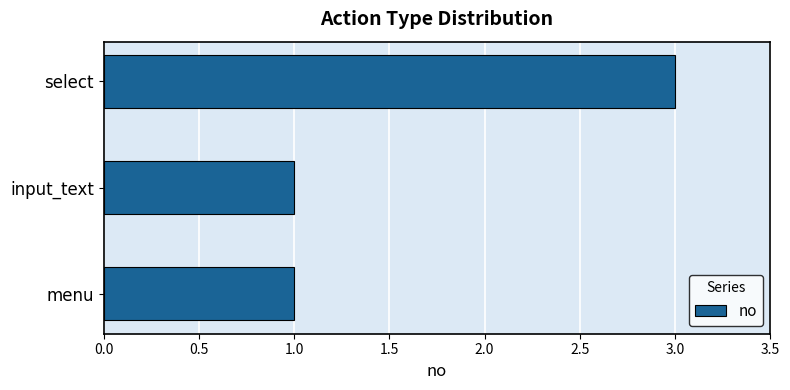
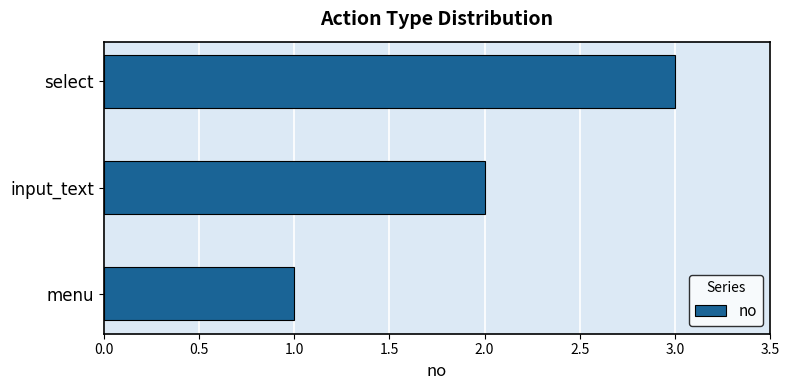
input_text: 1 -> 2
